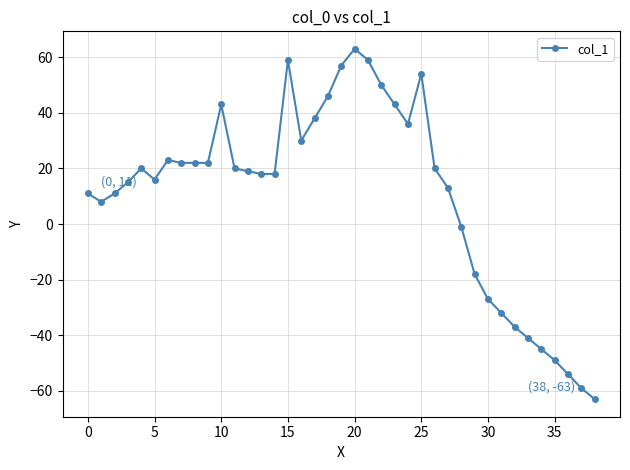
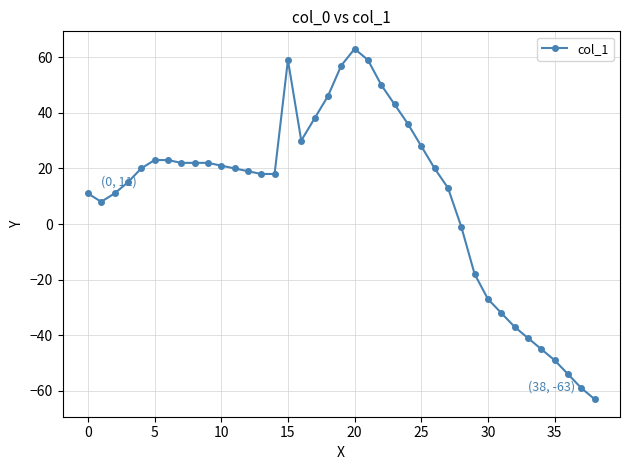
5: 16 -> 23
10: 43 -> 21
25: 54 -> 28
